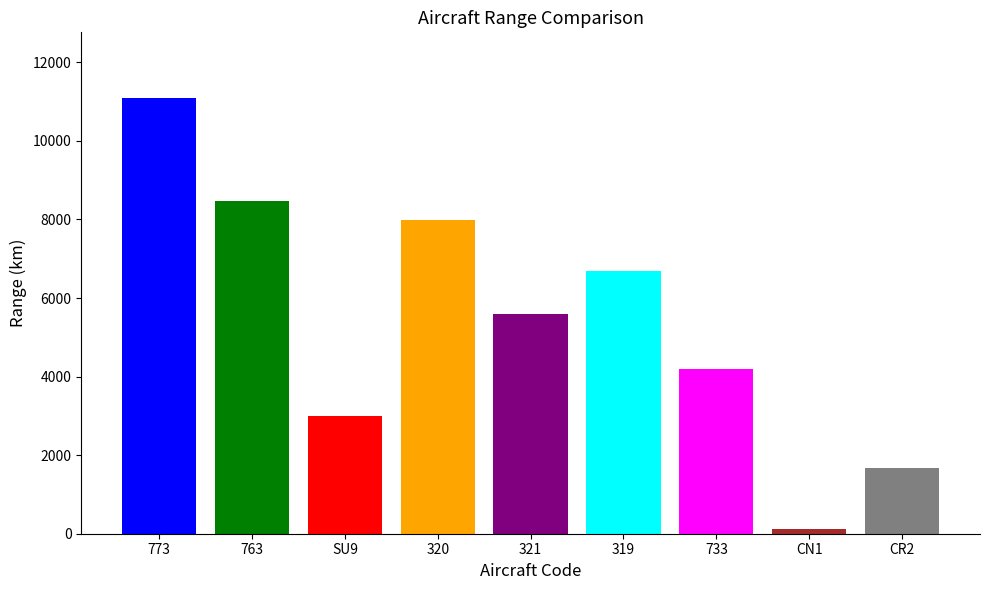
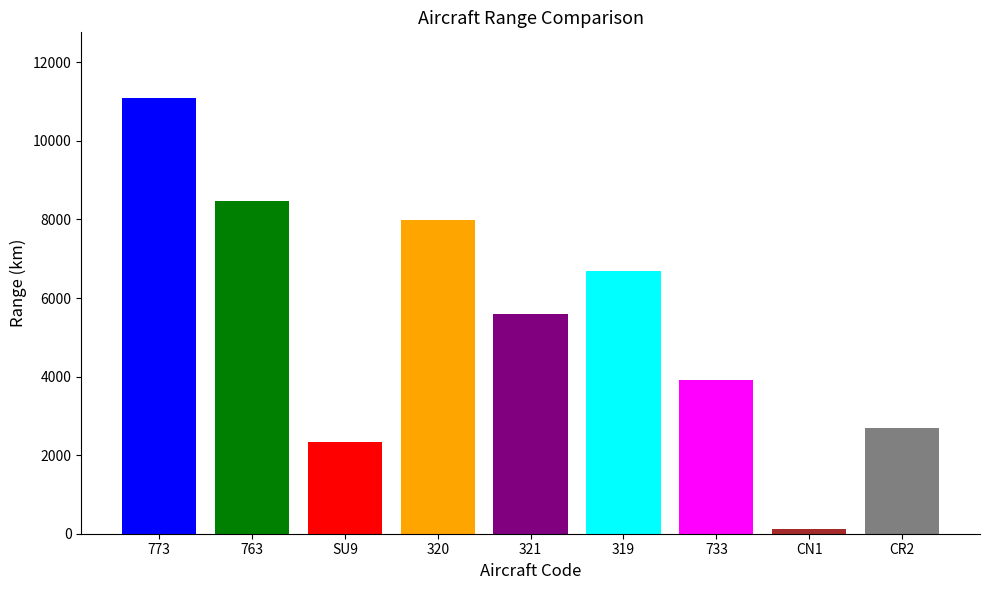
SU9: 3000 -> 2300
733: 4200 -> 3900
CR2: 1700 -> 2700
